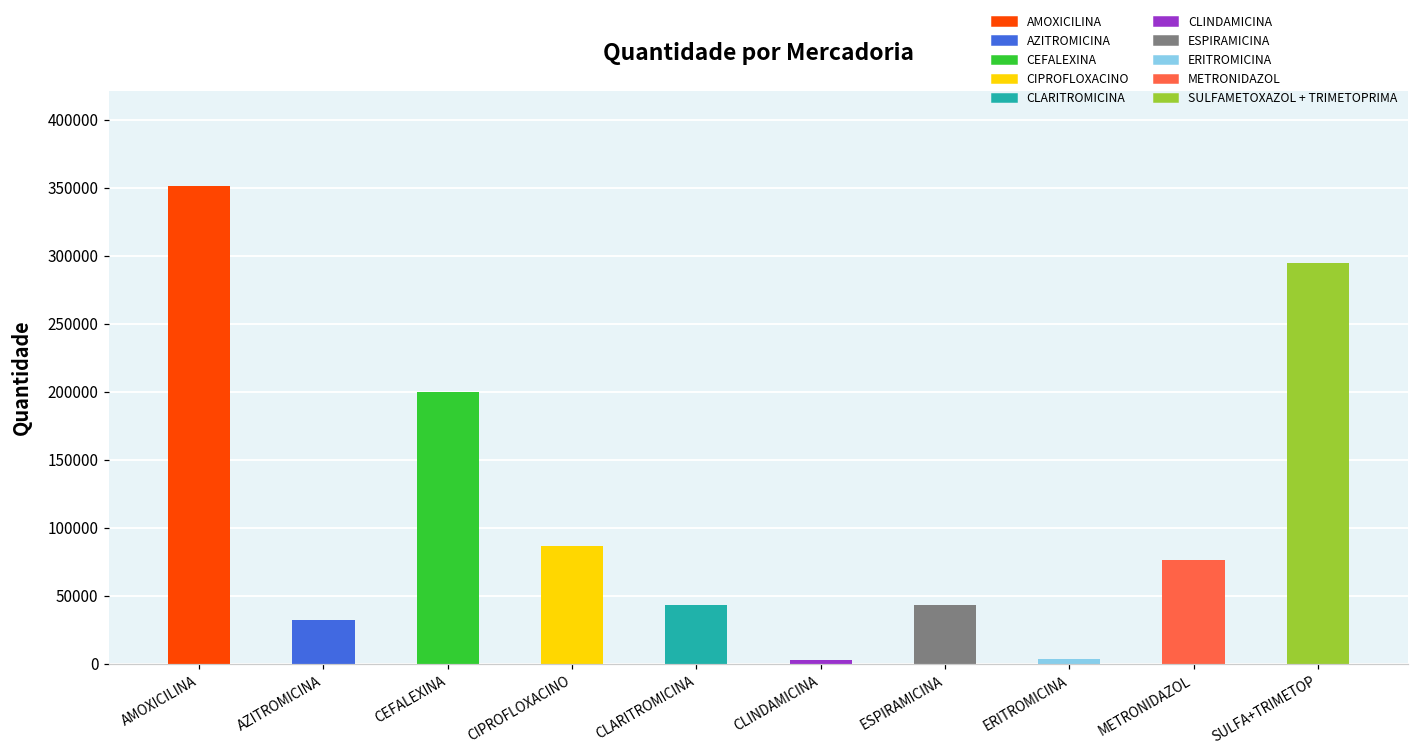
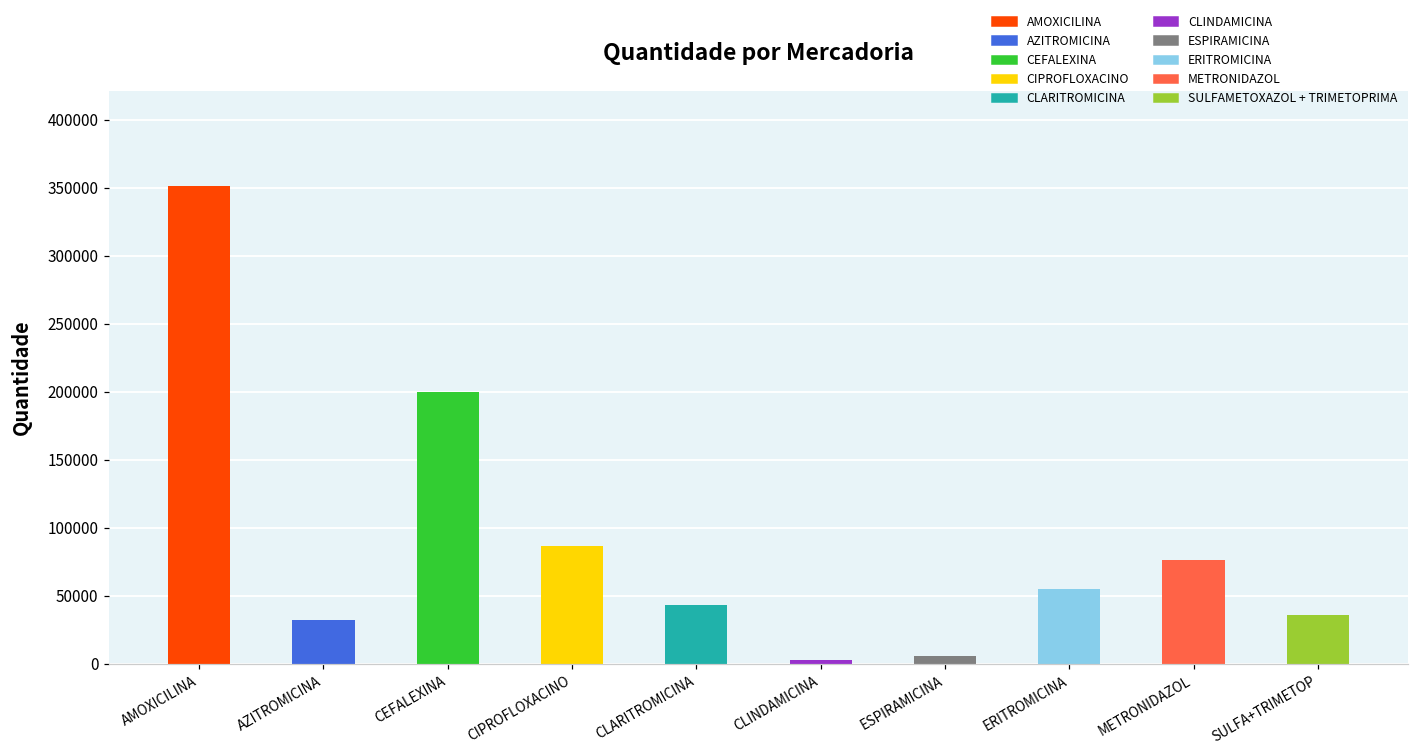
ESPIRAMICINA: 43000 -> 6000
ERITROMICINA: 4000 -> 55000
SULFA+TRIMETOP: 295000 -> 36000
